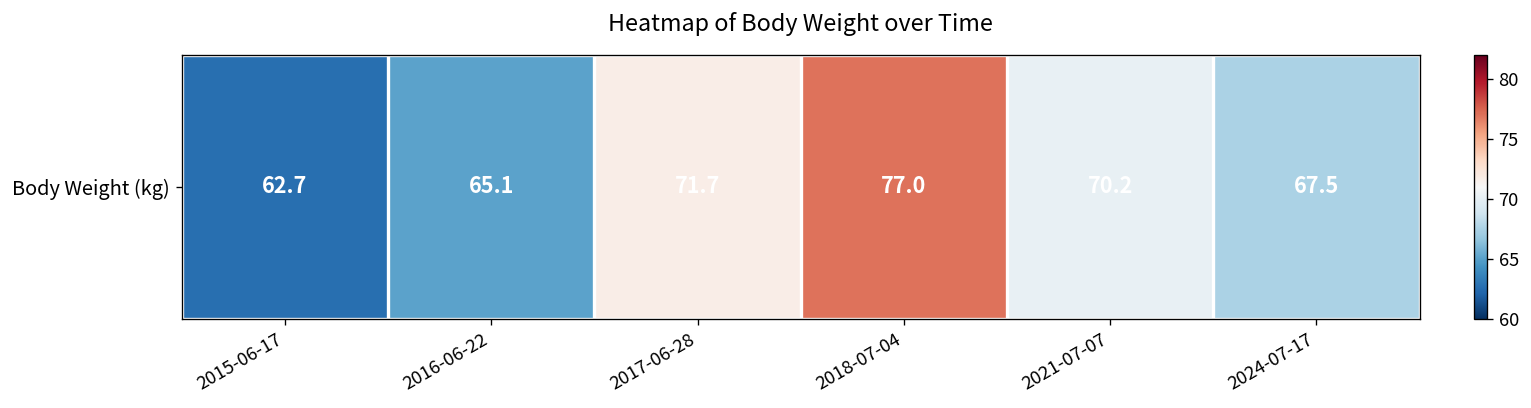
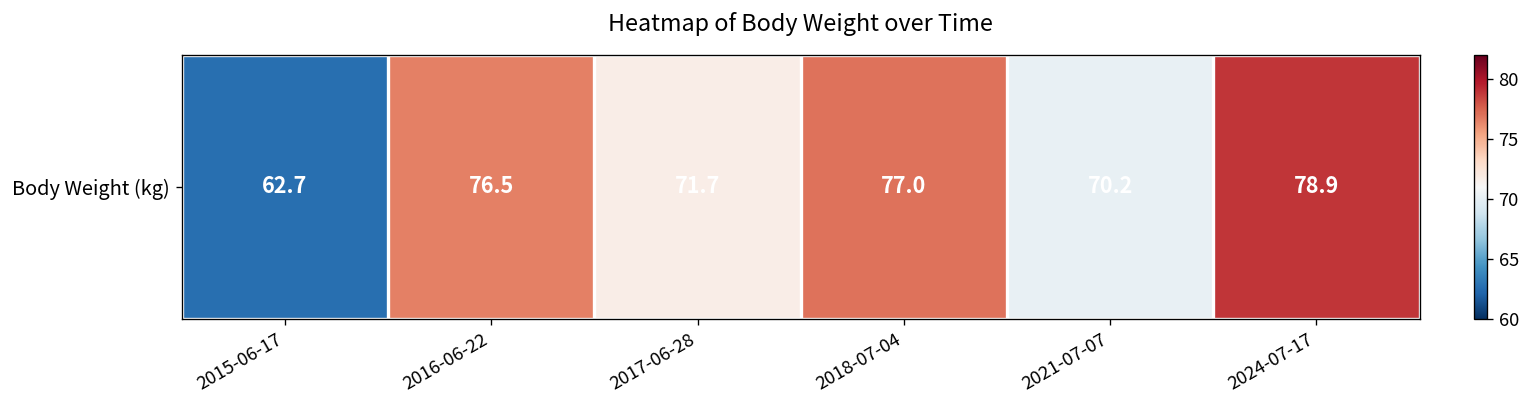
Body Weight (kg), 2016-06-22: 65.1 -> 76.5
Body Weight (kg), 2024-07-17: 67.5 -> 78.9
